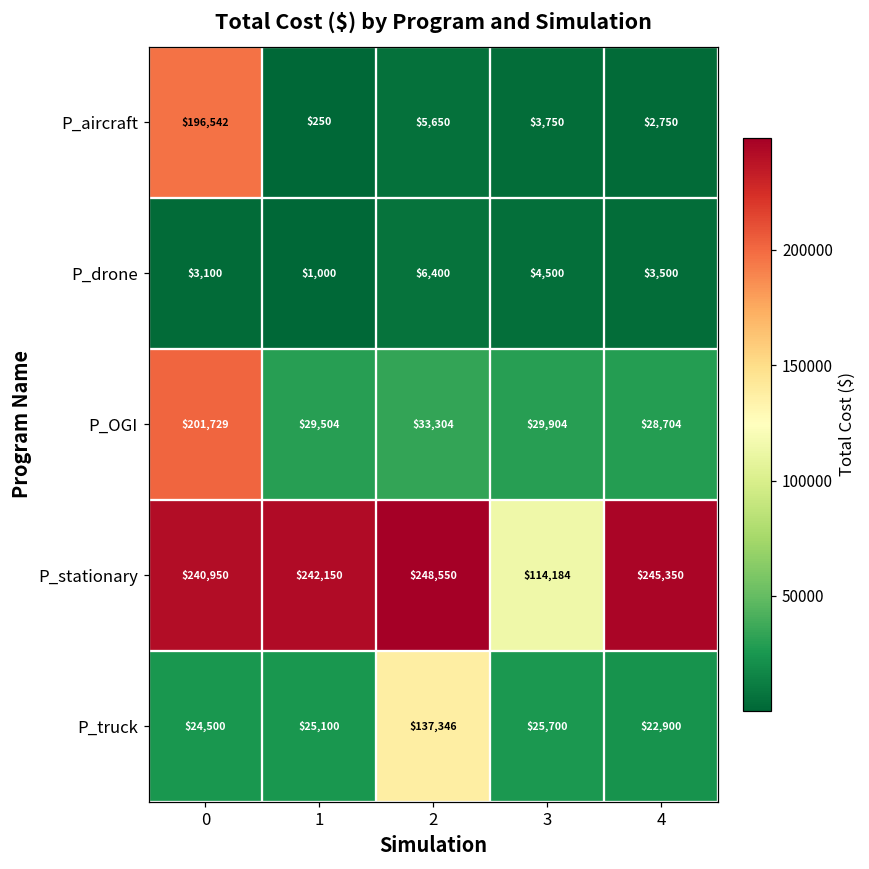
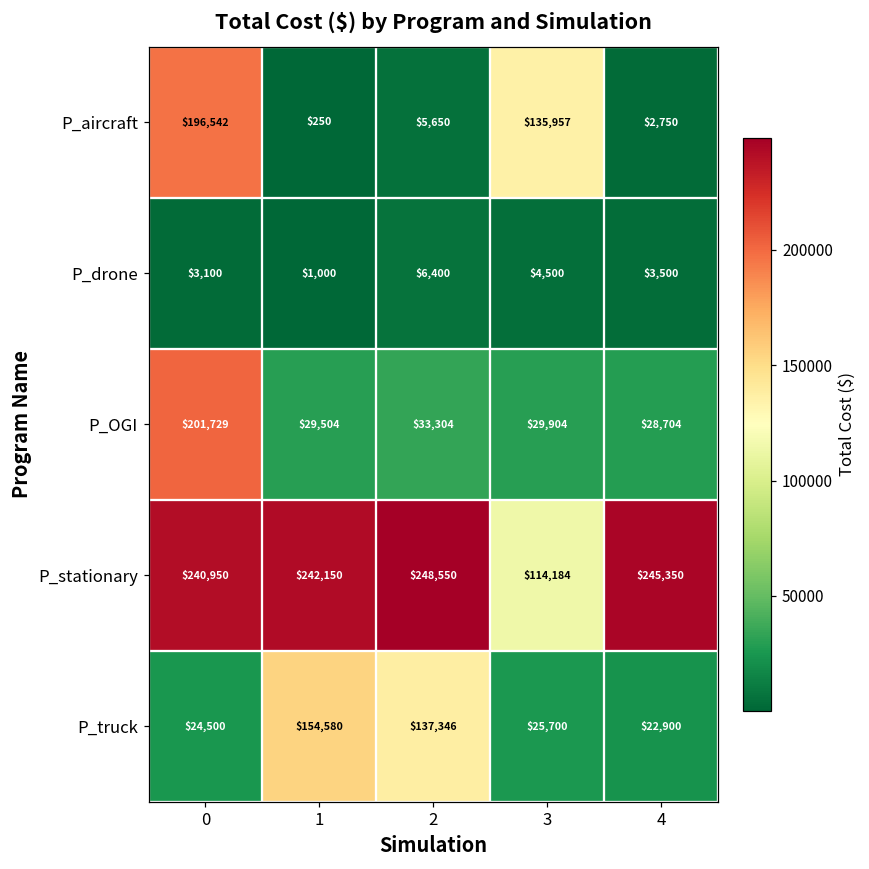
P_aircraft, 3: $3,750 -> $135,957
P_truck, 1: $25,100 -> $154,580
